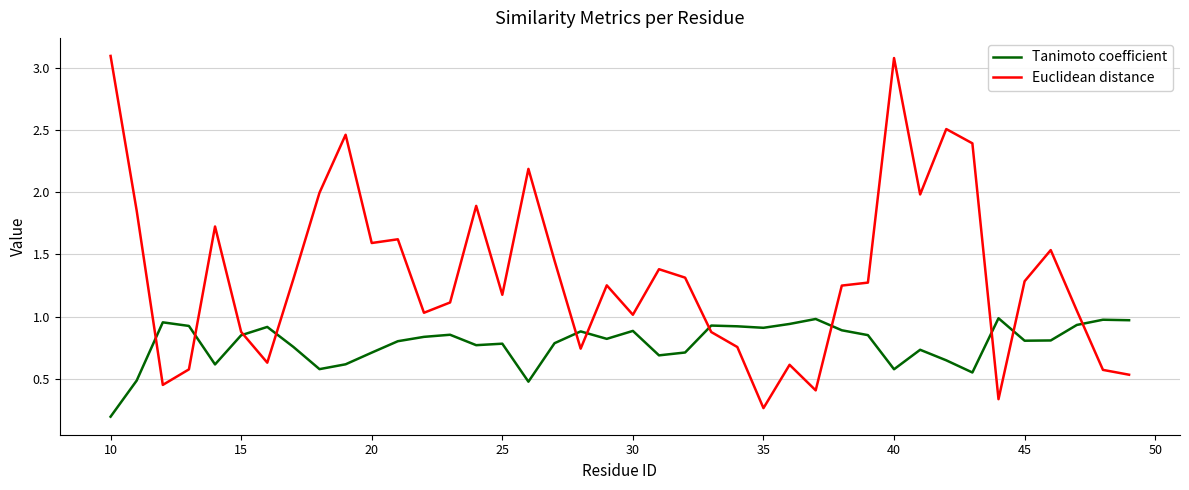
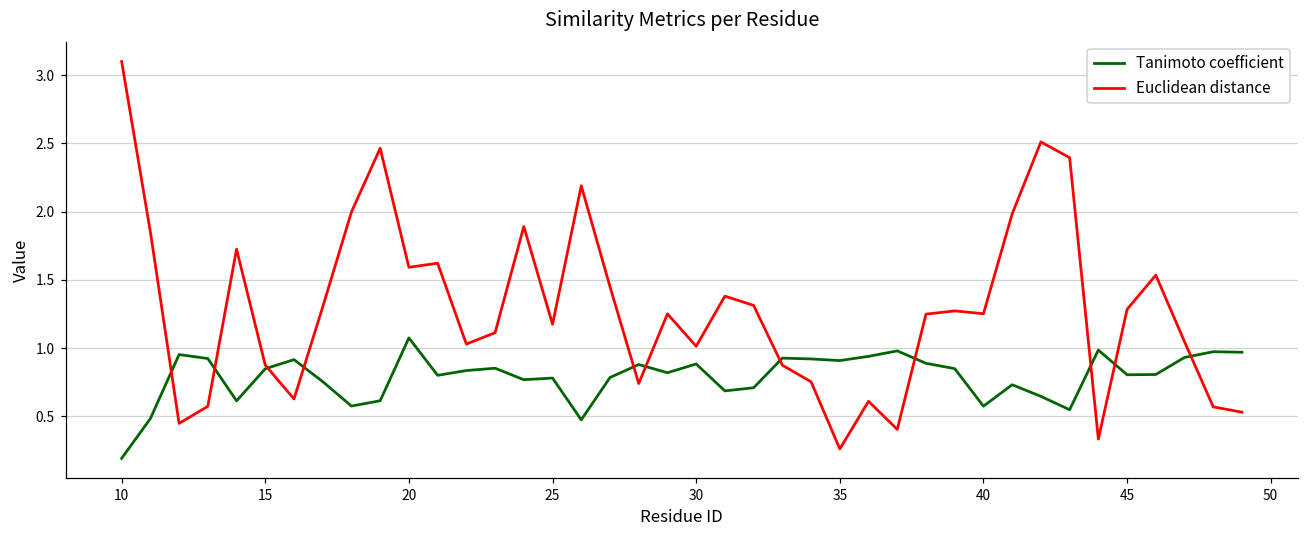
Tanimoto coefficient, 20: 0.71 -> 1.08
Euclidean distance, 40: 3.08 -> 1.25
